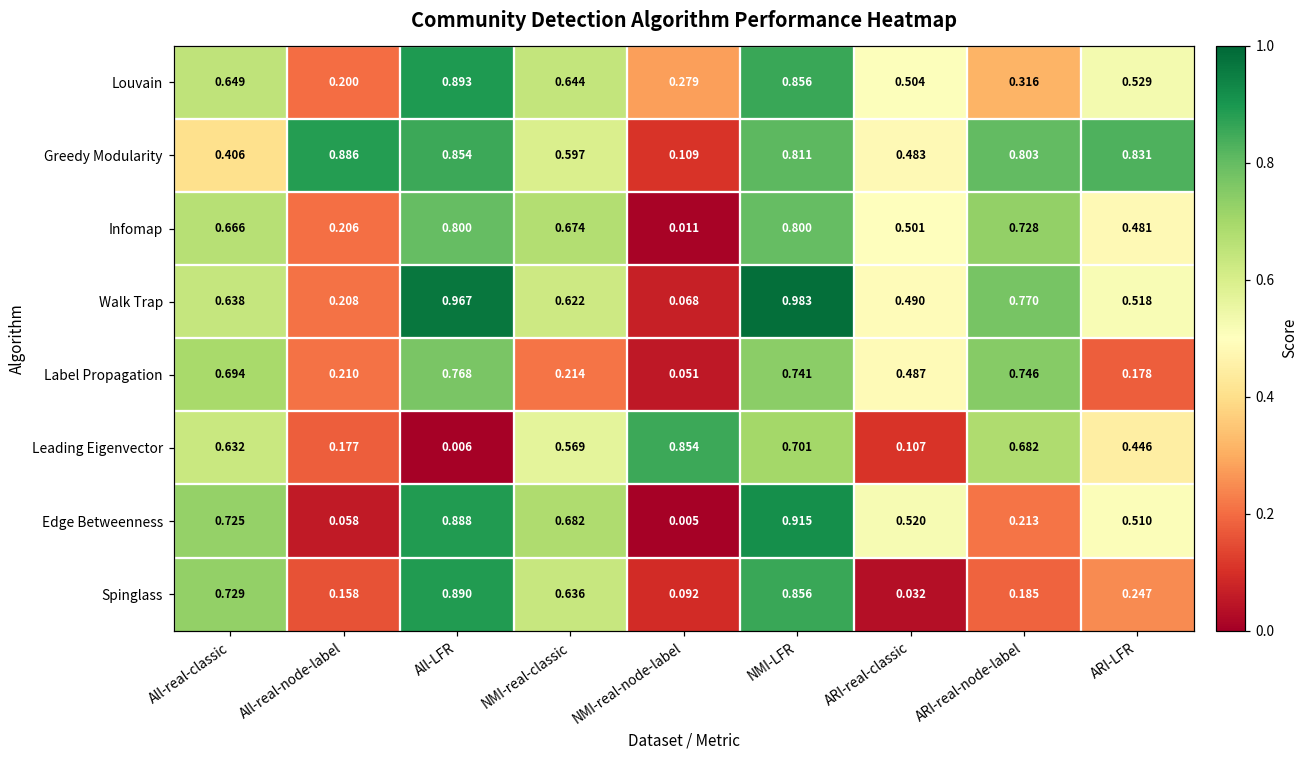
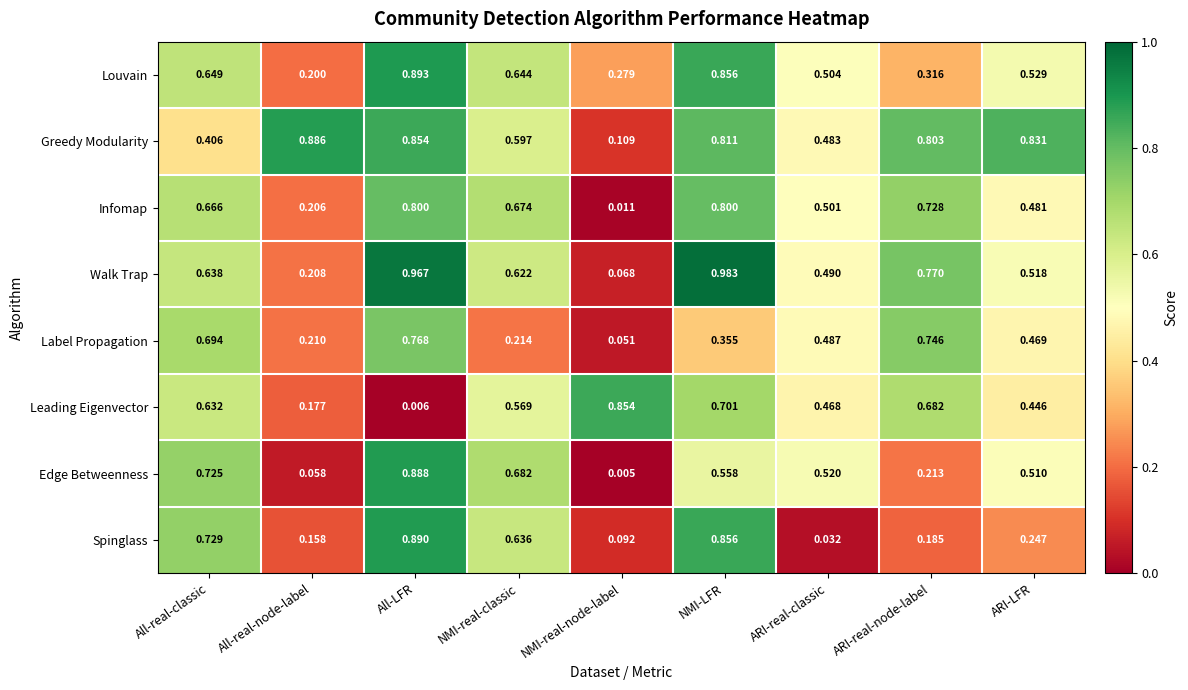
Label Propagation, NMI-LFR: 0.741 -> 0.355
Label Propagation, ARI-LFR: 0.178 -> 0.469
Leading Eigenvector, ARI-real-classic: 0.107 -> 0.468
Edge Betweenness, NMI-LFR: 0.915 -> 0.558
